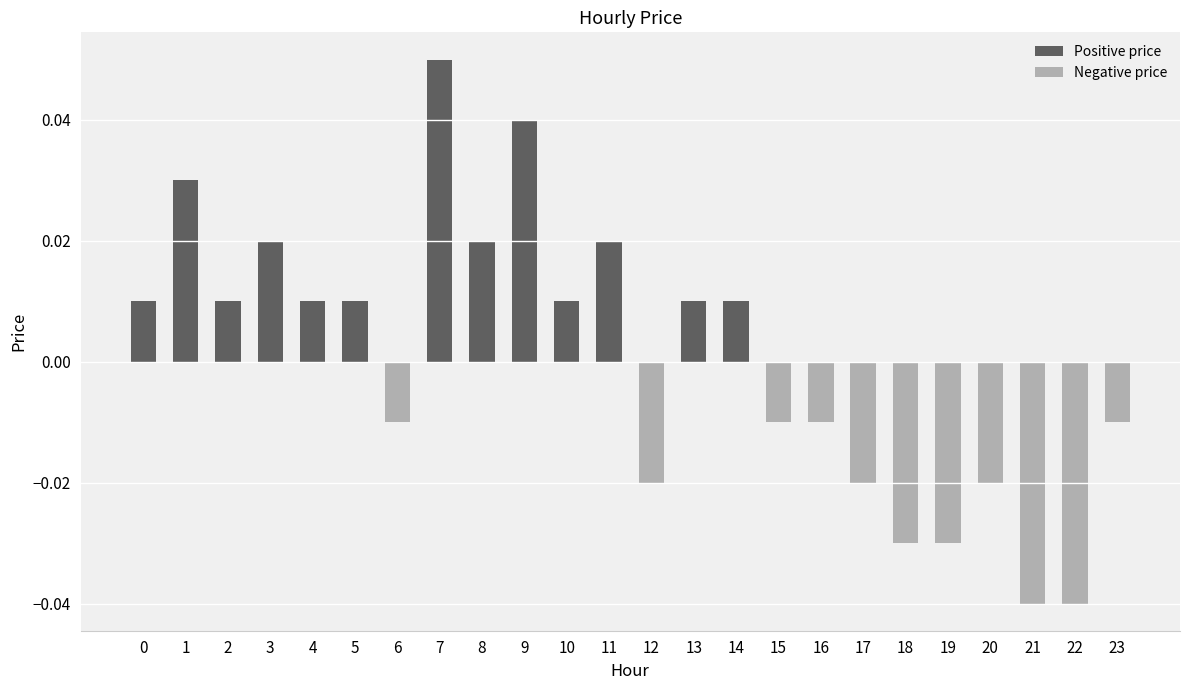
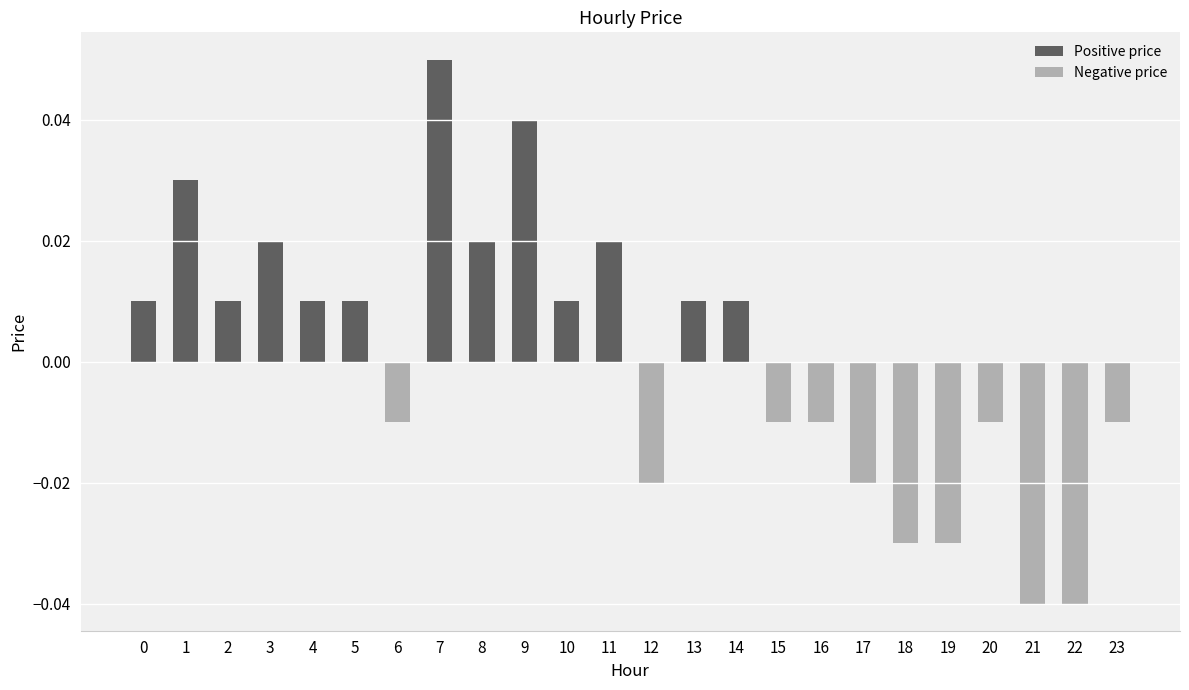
20: -0.02 -> -0.01
